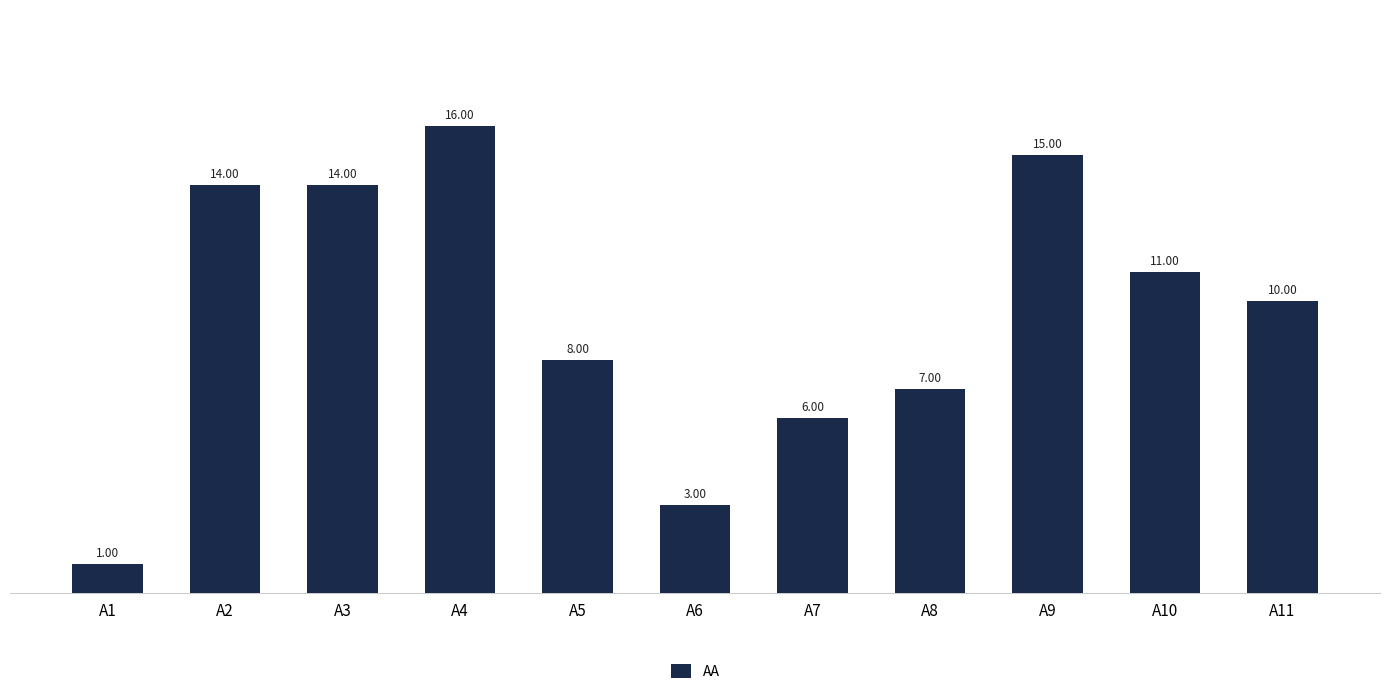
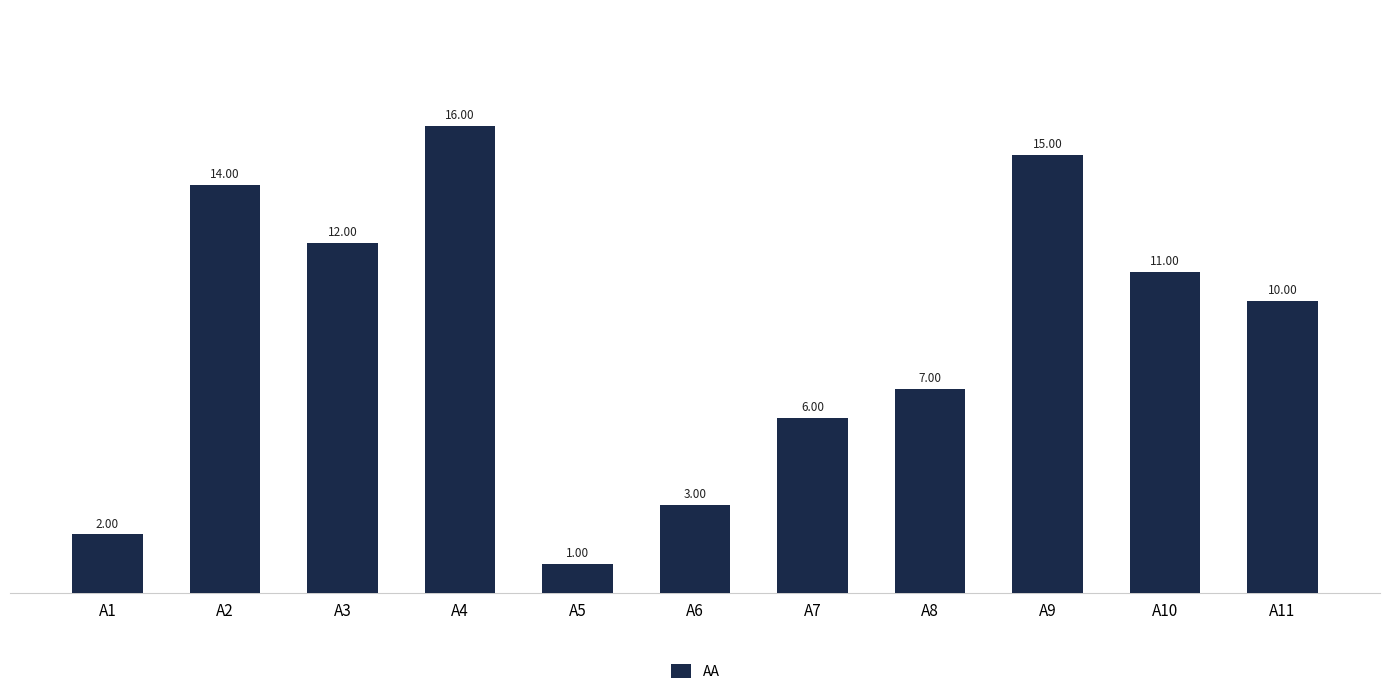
A1: 1.00 -> 2.00
A3: 14.00 -> 12.00
A5: 8.00 -> 1.00
